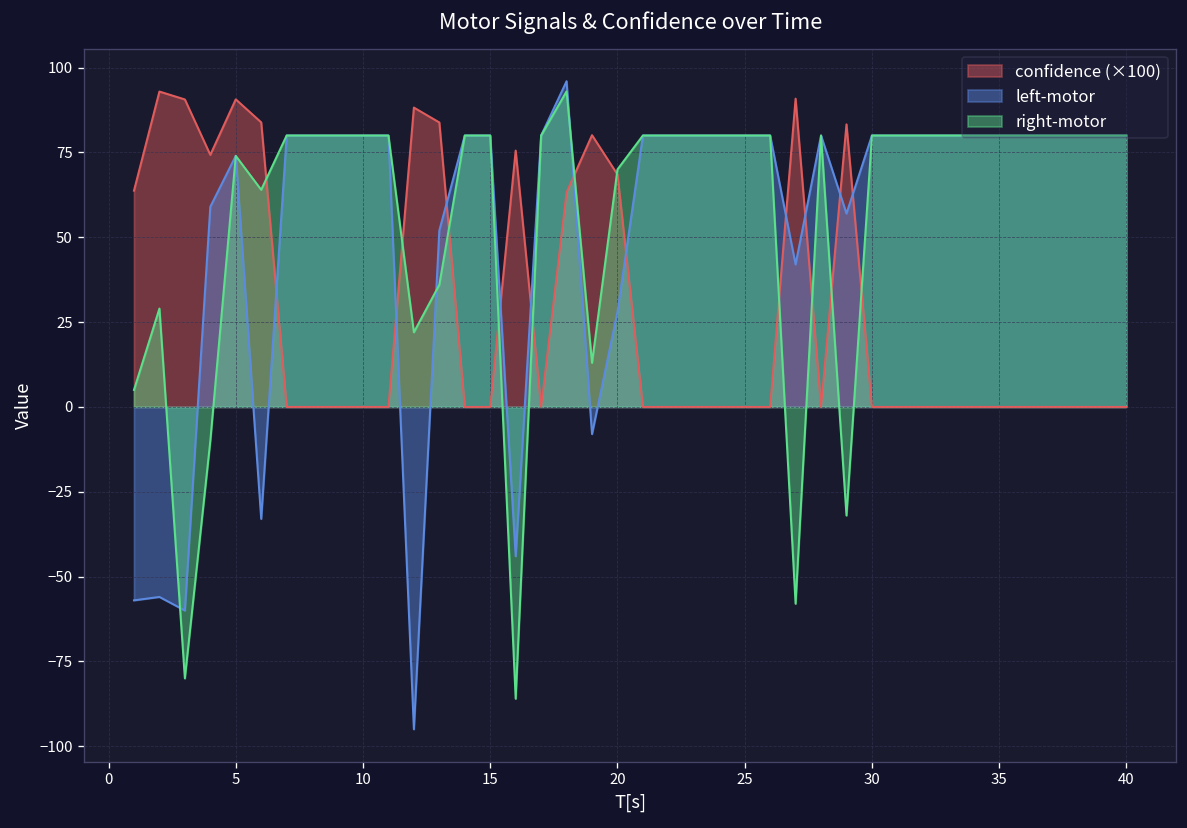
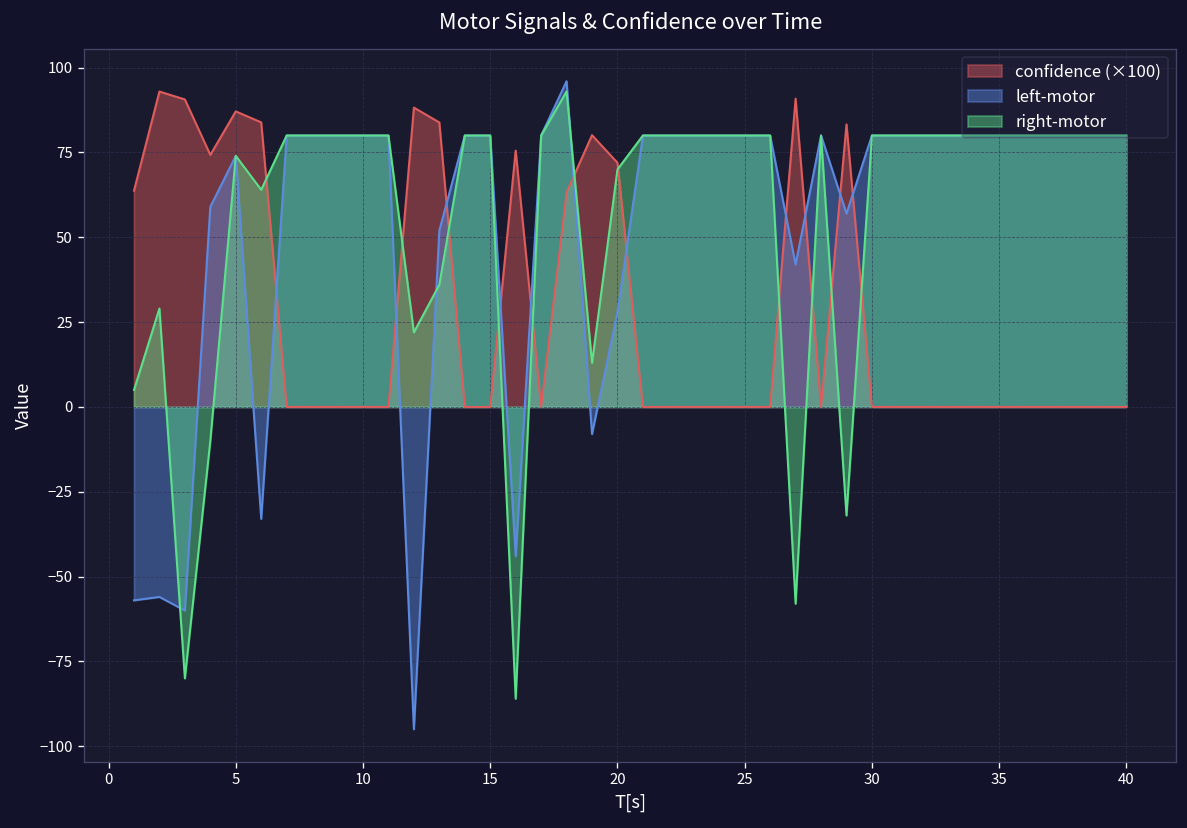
confidence (×100), 5: 91 -> 87
confidence (×100), 20: 69 -> 72
